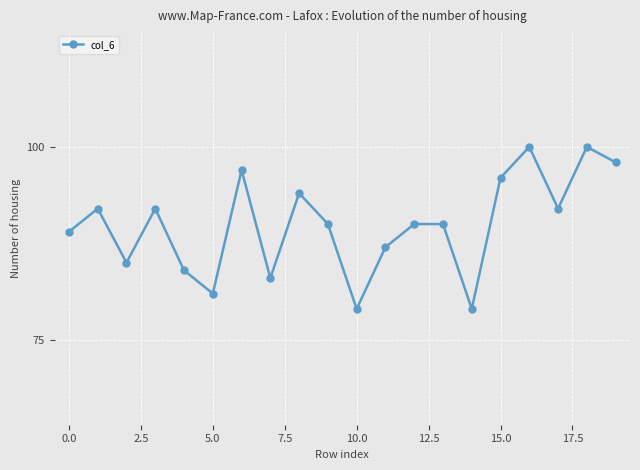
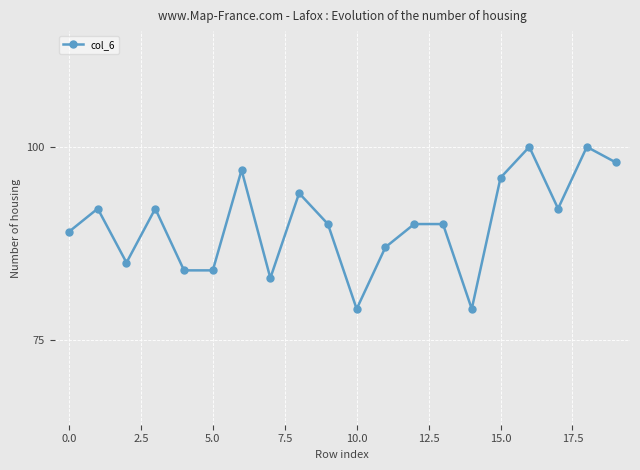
5.0: 81 -> 84
